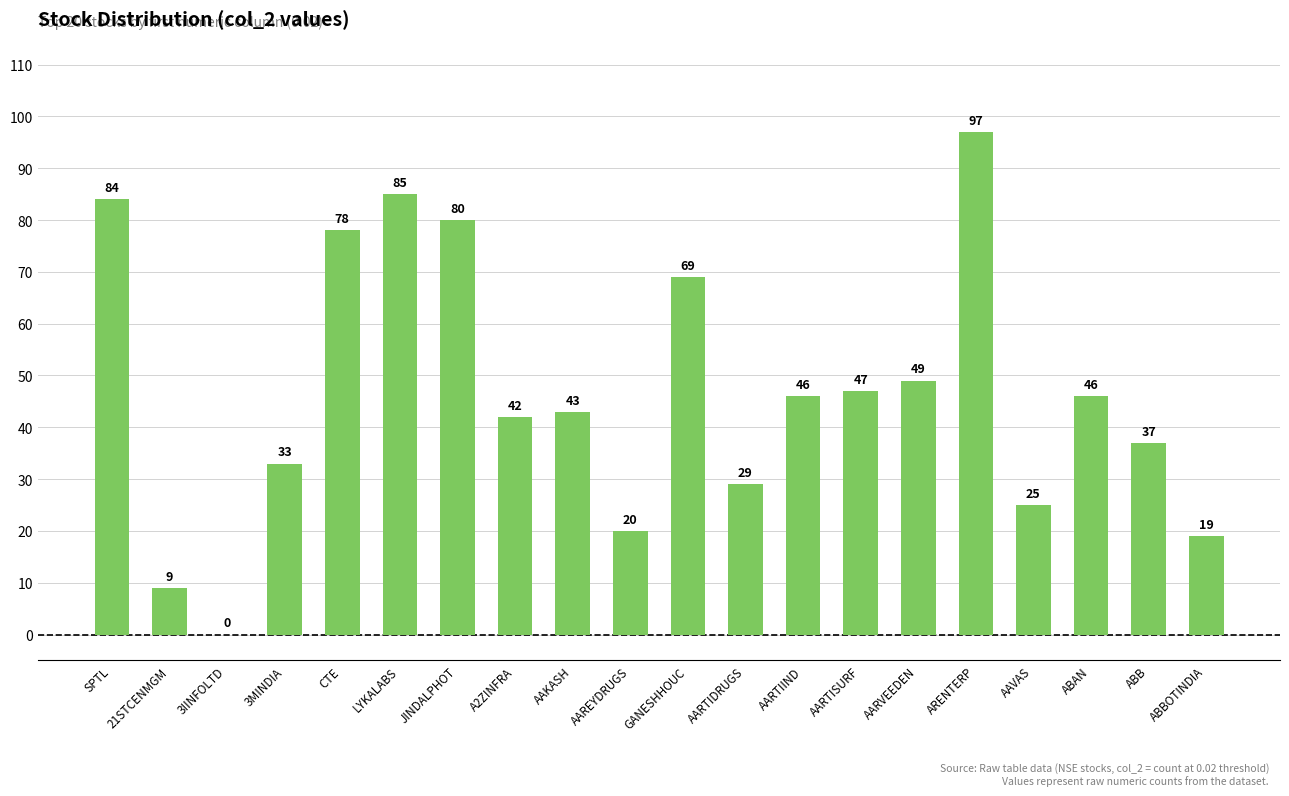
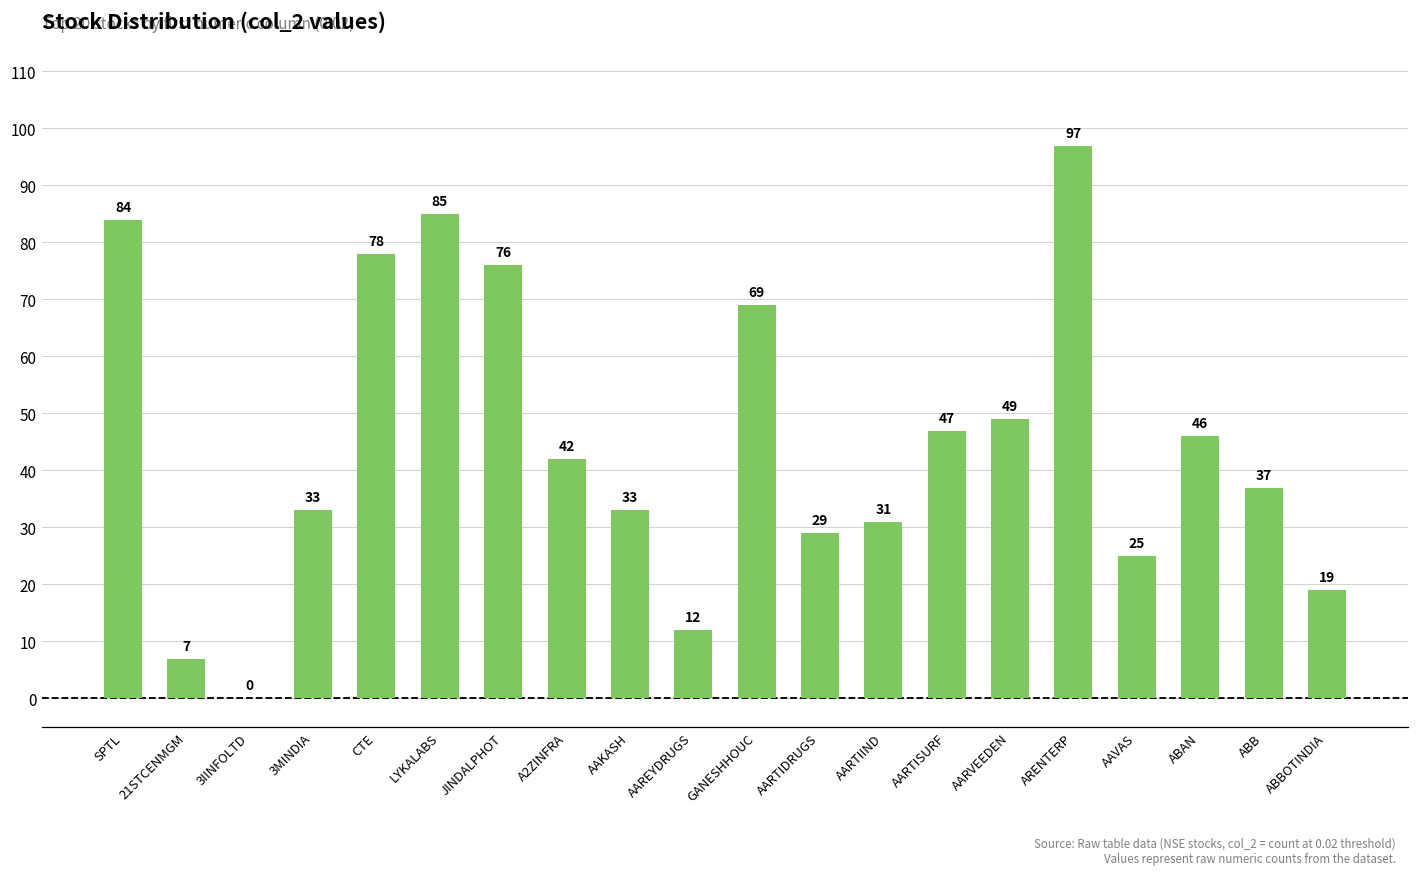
21STCENMGM: 9 -> 7
JINDALPHOT: 80 -> 76
AAKASH: 43 -> 33
AAREYDRUGS: 20 -> 12
AARTIIND: 46 -> 31
